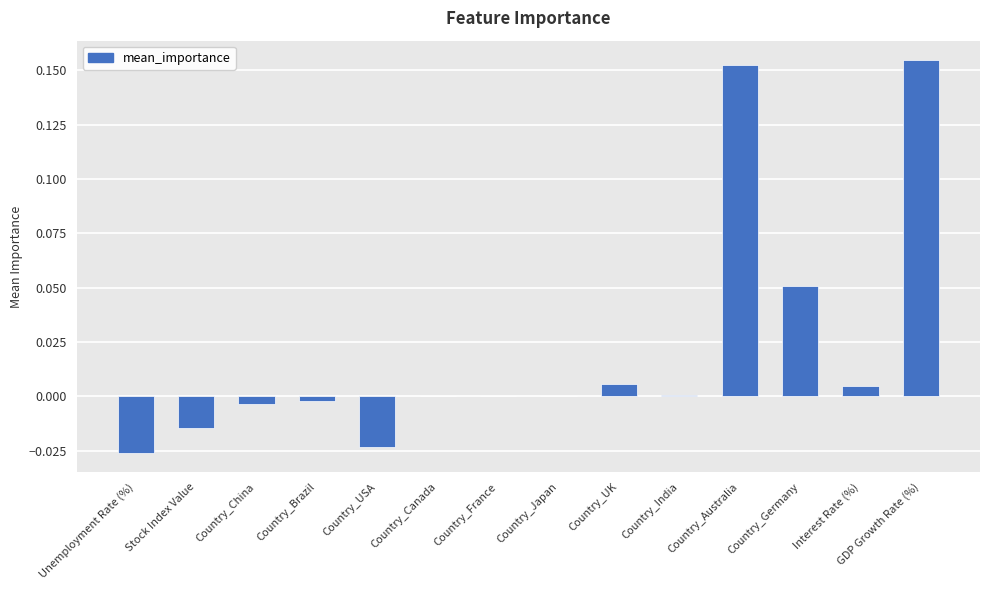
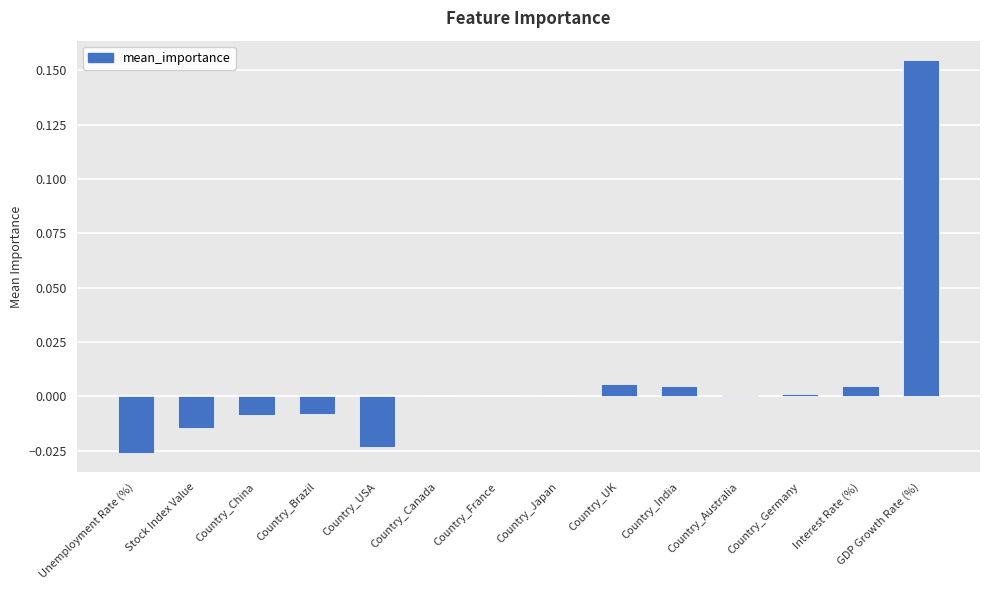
Country_China: -0.004 -> -0.008
Country_Brazil: -0.002 -> -0.008
Country_India: 0.001 -> 0.005
Country_Australia: 0.152 -> 0.001
Country_Germany: 0.051 -> 0.001
